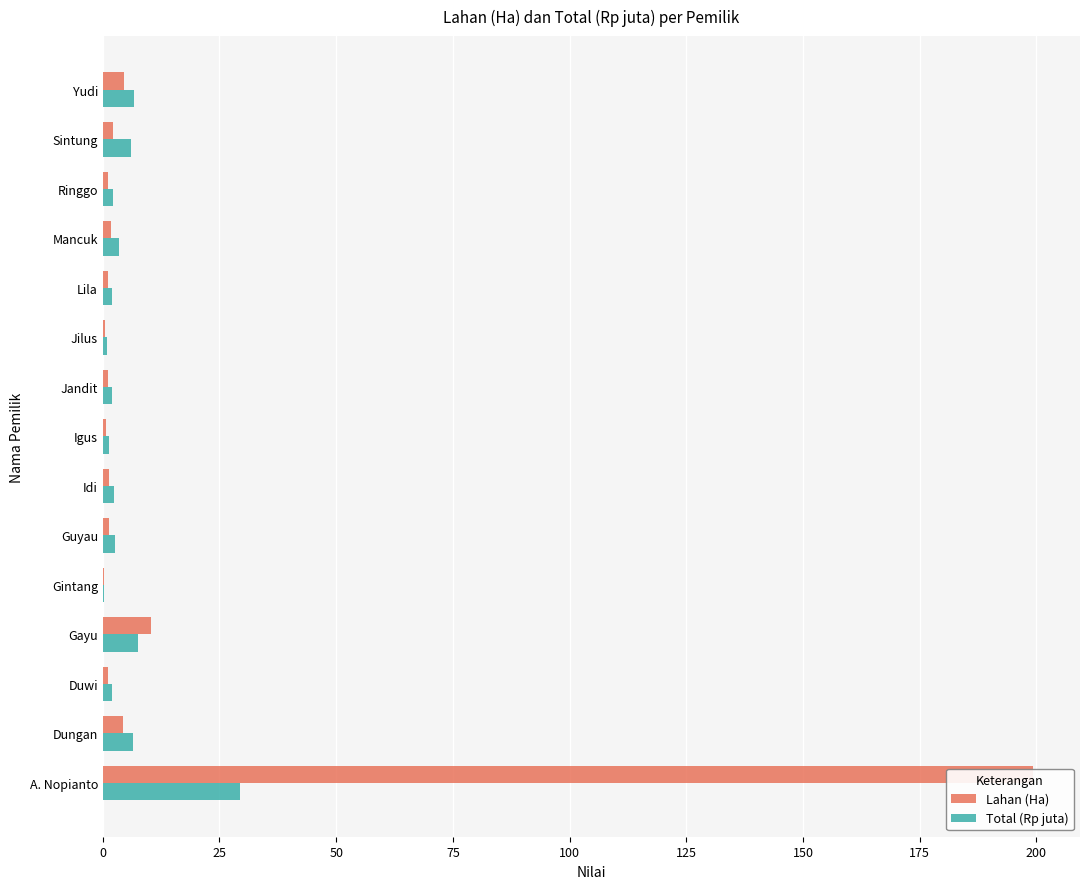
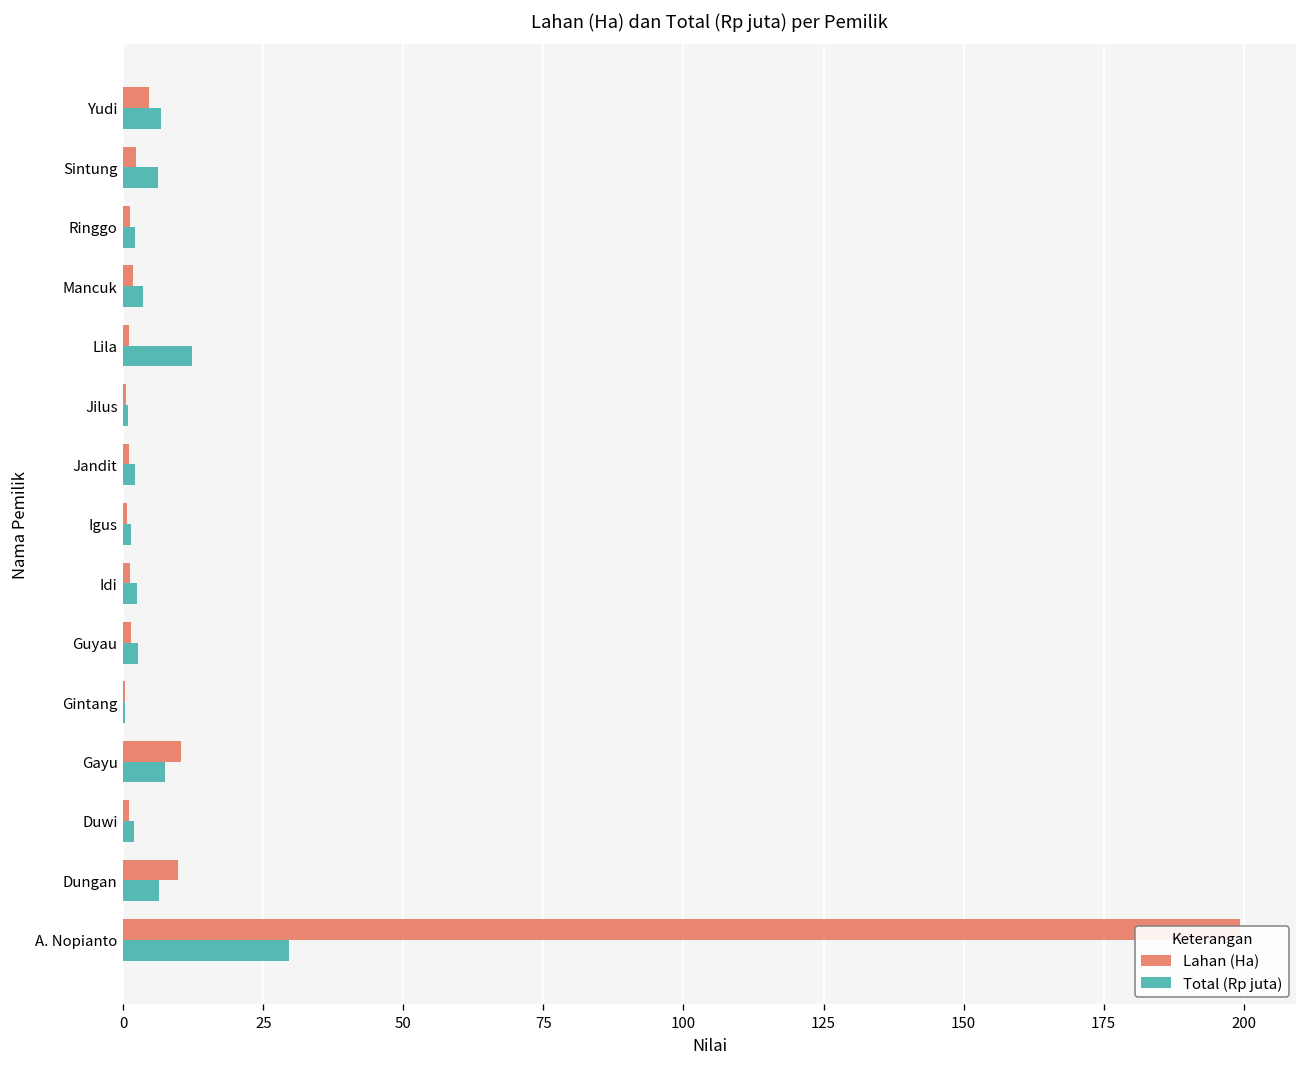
Total (Rp juta), Lila: 2 -> 12
Lahan (Ha), Dungan: 4 -> 10
